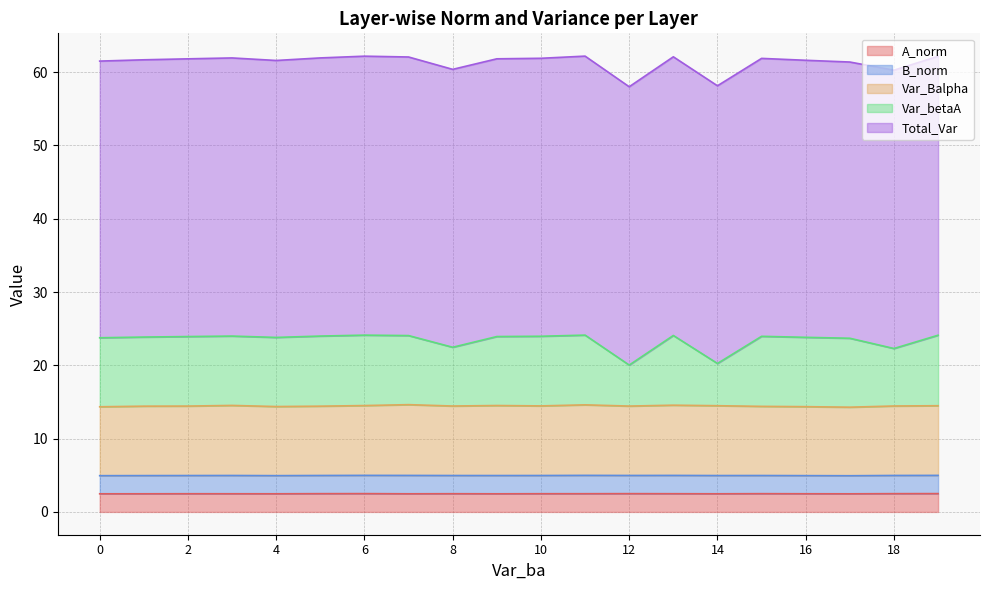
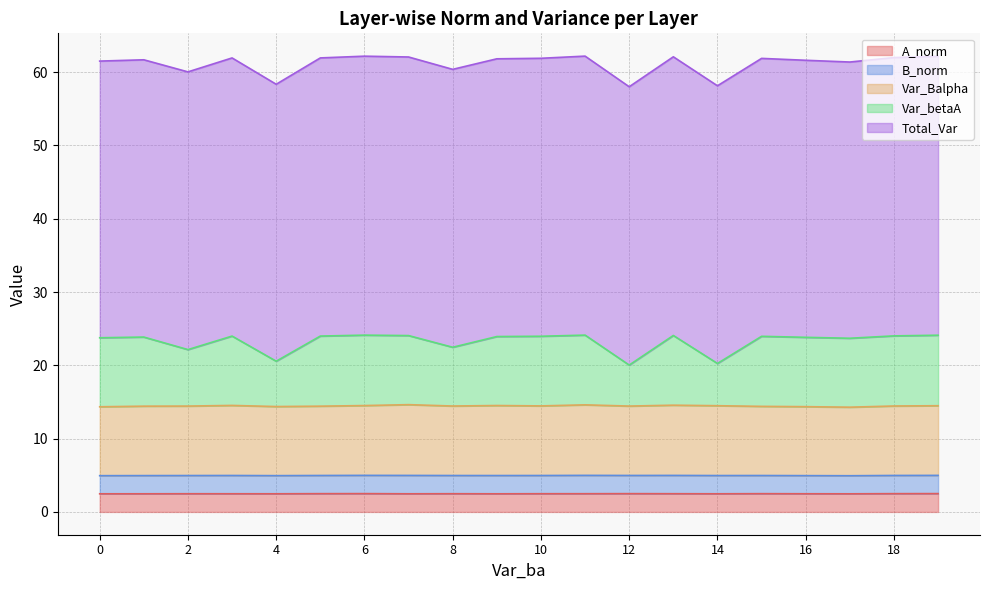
Var_betaA, 2: 9 -> 8
Var_betaA, 4: 9 -> 6
Var_betaA, 18: 8 -> 10
